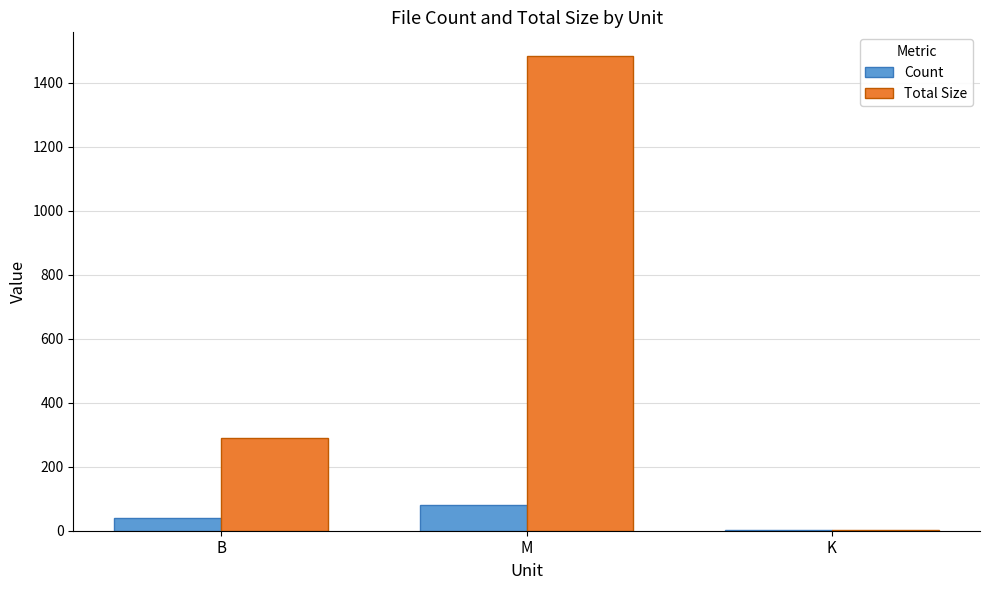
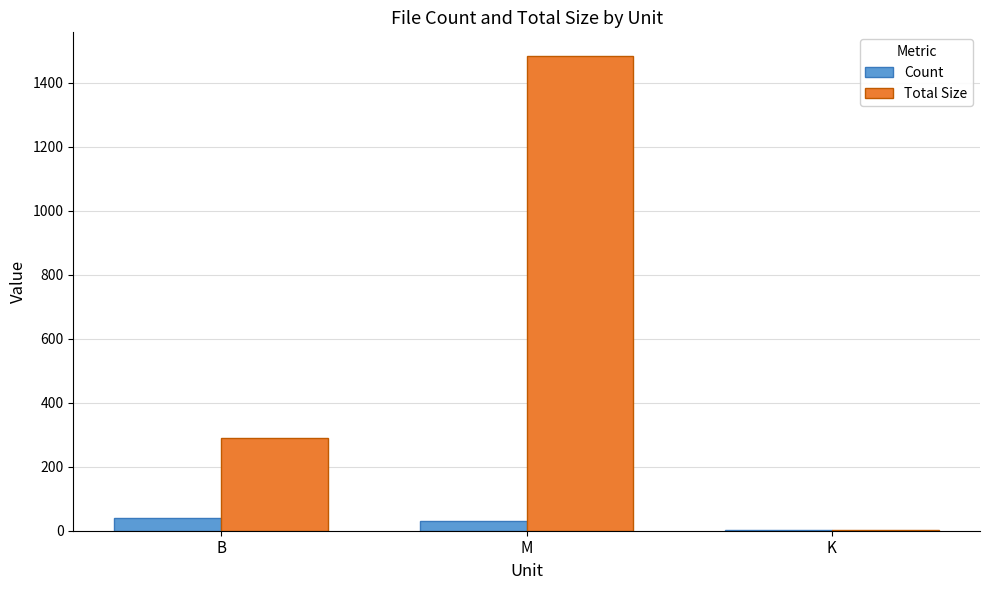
Count, M: 80 -> 30
